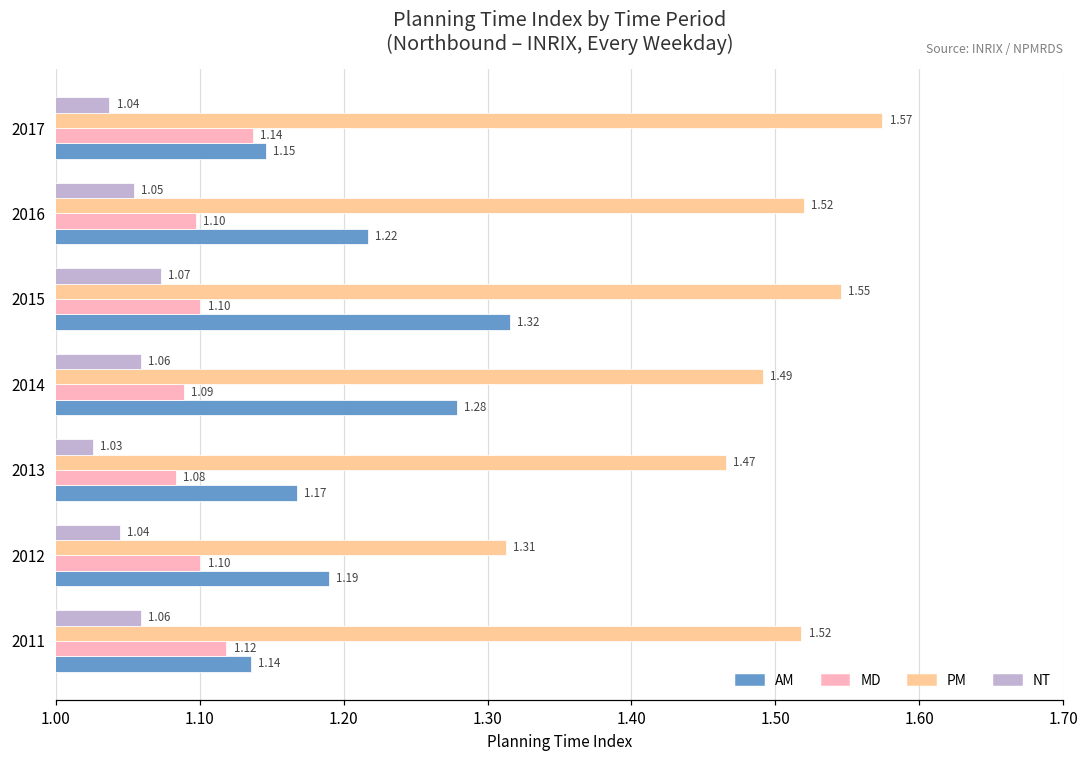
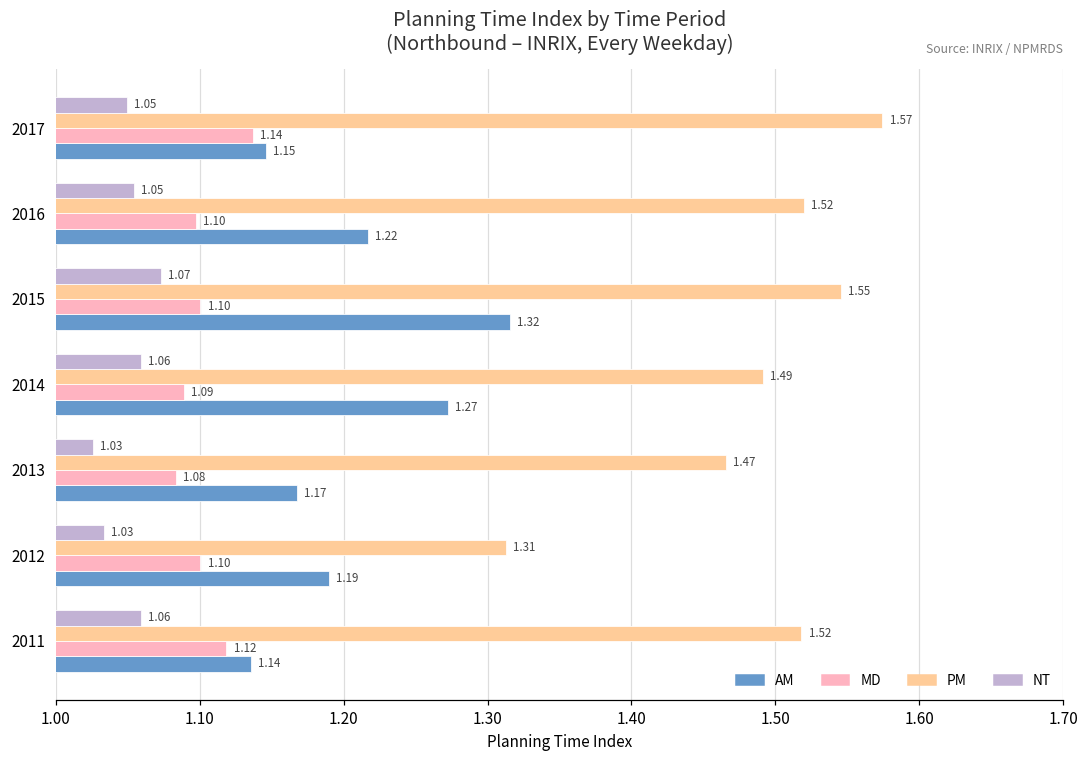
NT, 2017: 1.04 -> 1.05
AM, 2014: 1.28 -> 1.27
NT, 2012: 1.04 -> 1.03
